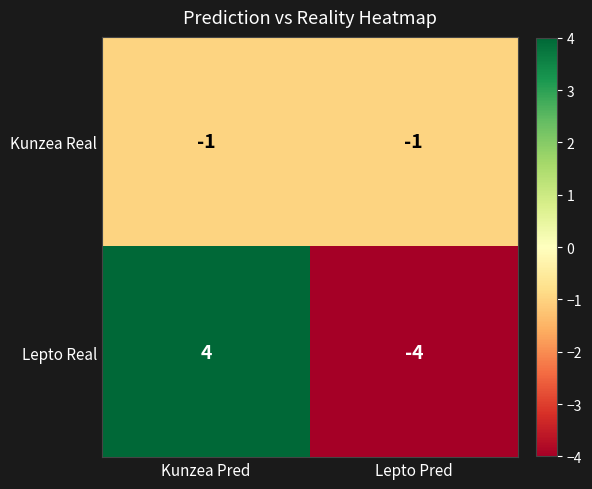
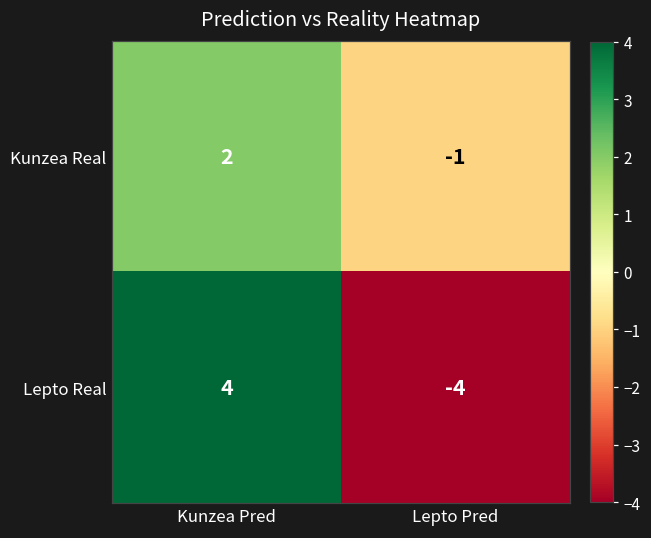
Kunzea Real, Kunzea Pred: -1 -> 2
